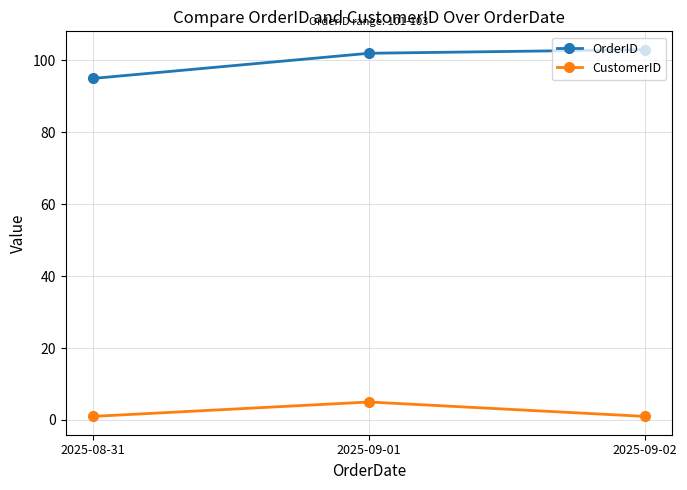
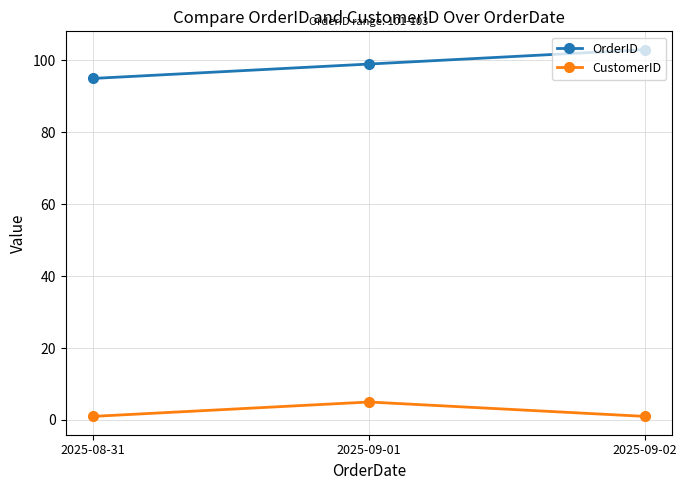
OrderID, 2025-09-01: 102 -> 99
